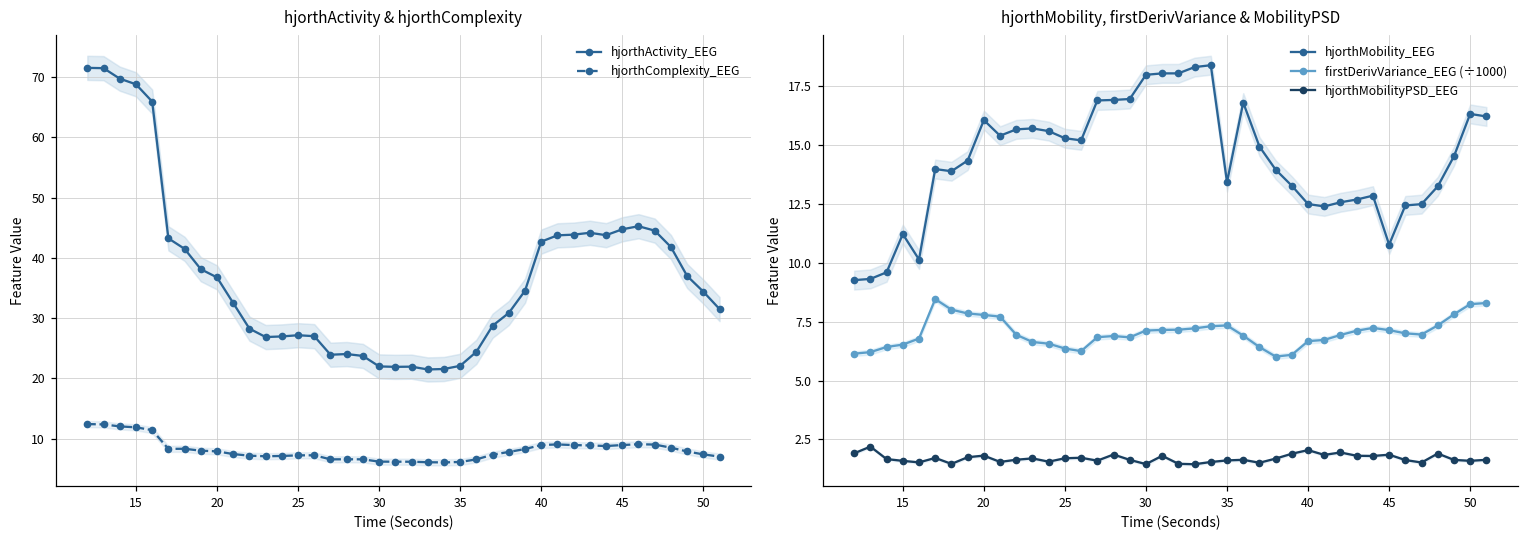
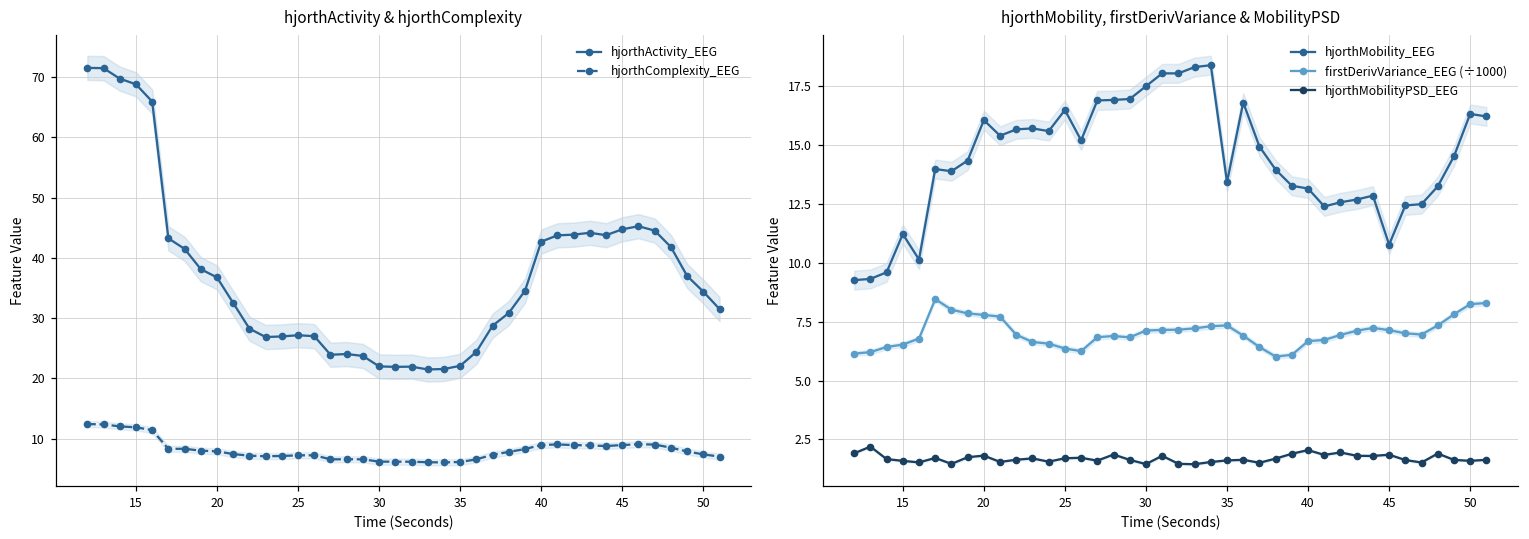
hjorthMobility, firstDerivVariance & MobilityPSD, hjorthMobility_EEG, 25: 15.3 -> 16.5
hjorthMobility, firstDerivVariance & MobilityPSD, hjorthMobility_EEG, 30: 18.0 -> 17.5
hjorthMobility, firstDerivVariance & MobilityPSD, hjorthMobility_EEG, 40: 12.5 -> 13.2
